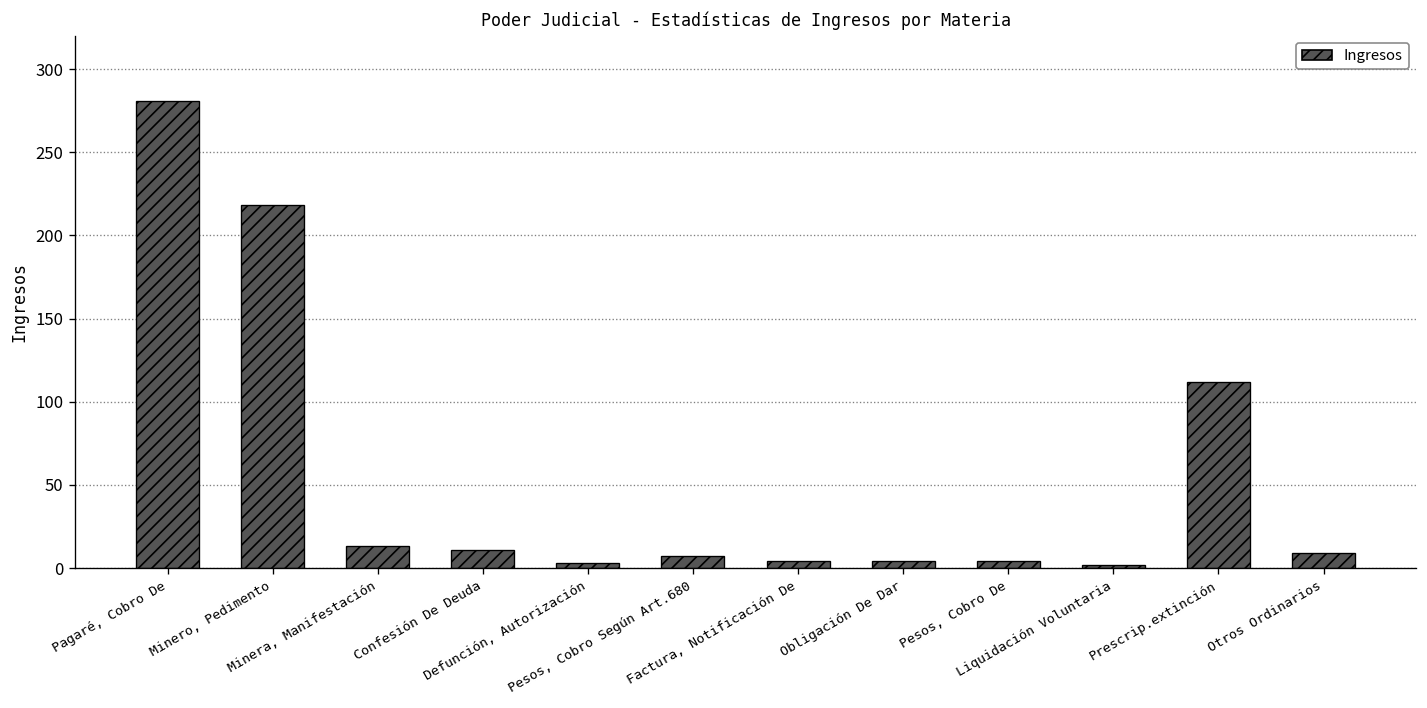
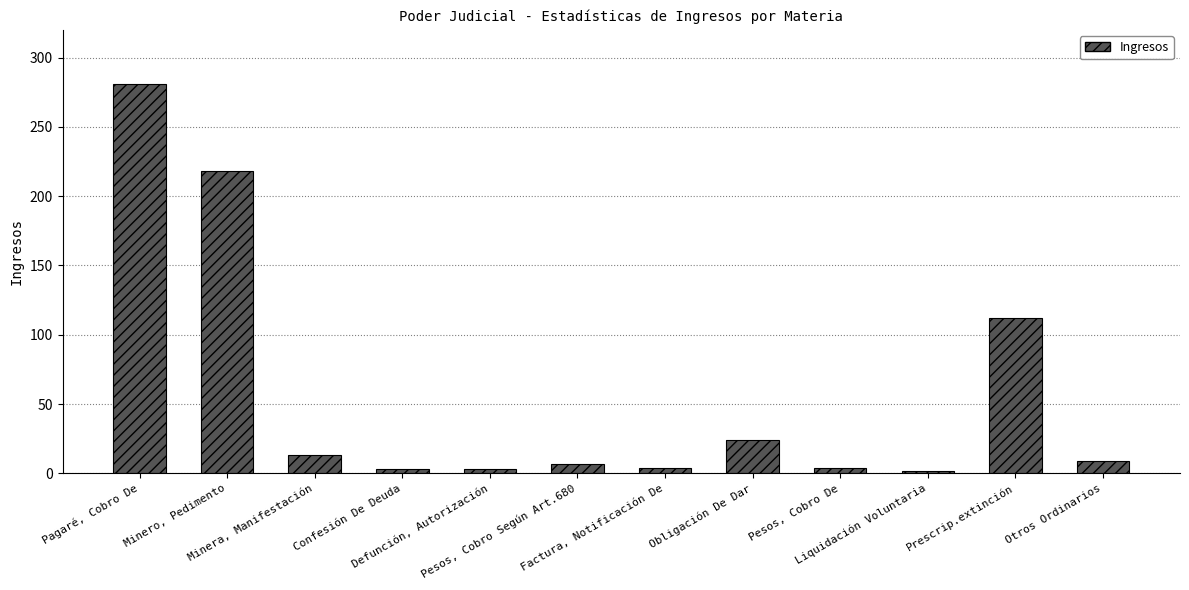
Confesión De Deuda: 11 -> 3
Obligación De Dar: 4 -> 24
